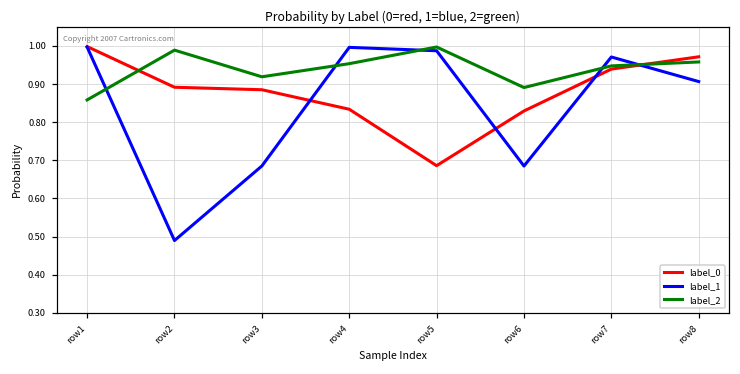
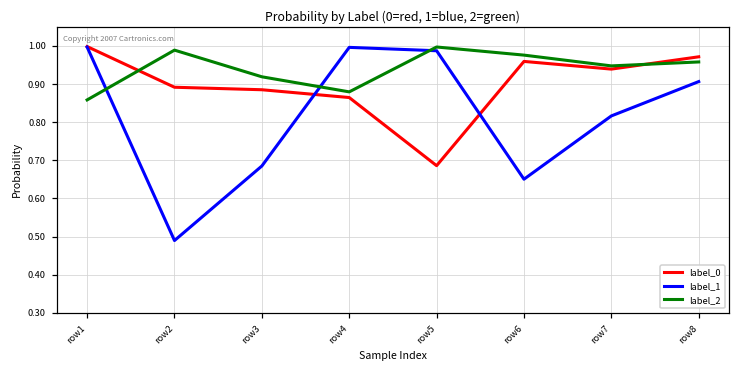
label_0, row4: 0.83 -> 0.86
label_2, row4: 0.95 -> 0.88
label_0, row6: 0.83 -> 0.96
label_1, row6: 0.69 -> 0.65
label_2, row6: 0.89 -> 0.98
label_1, row7: 0.97 -> 0.82
